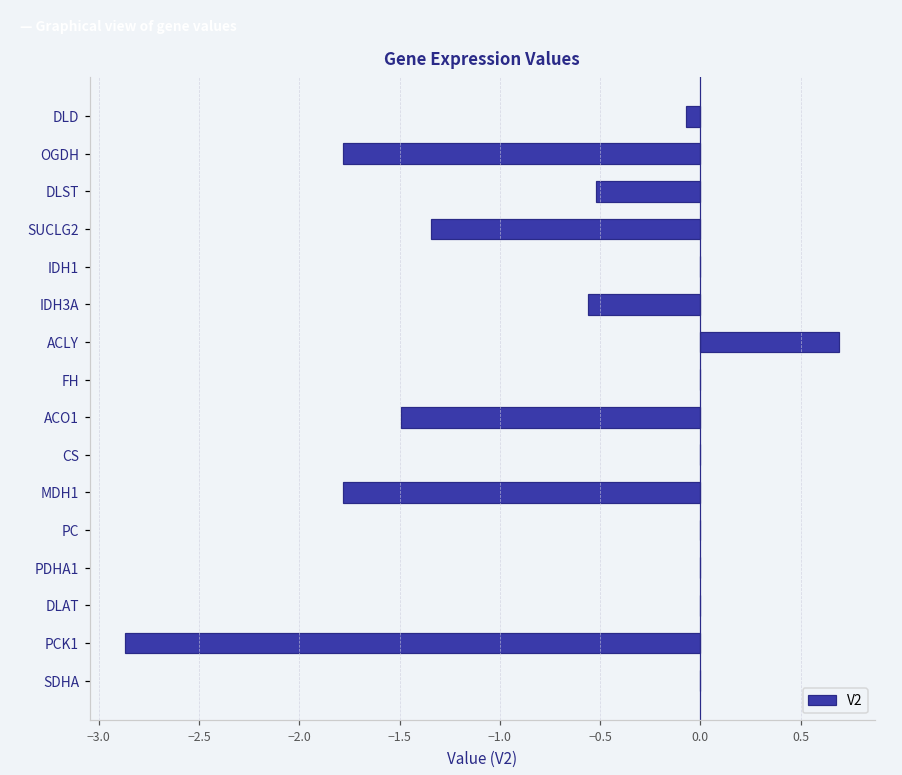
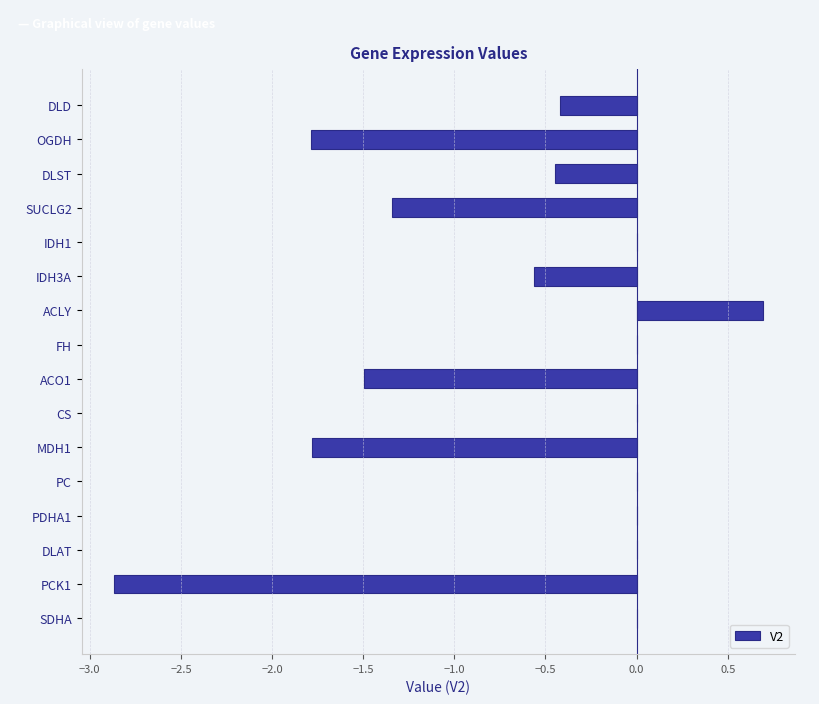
DLD: -0.07 -> -0.42
DLST: -0.52 -> -0.45
